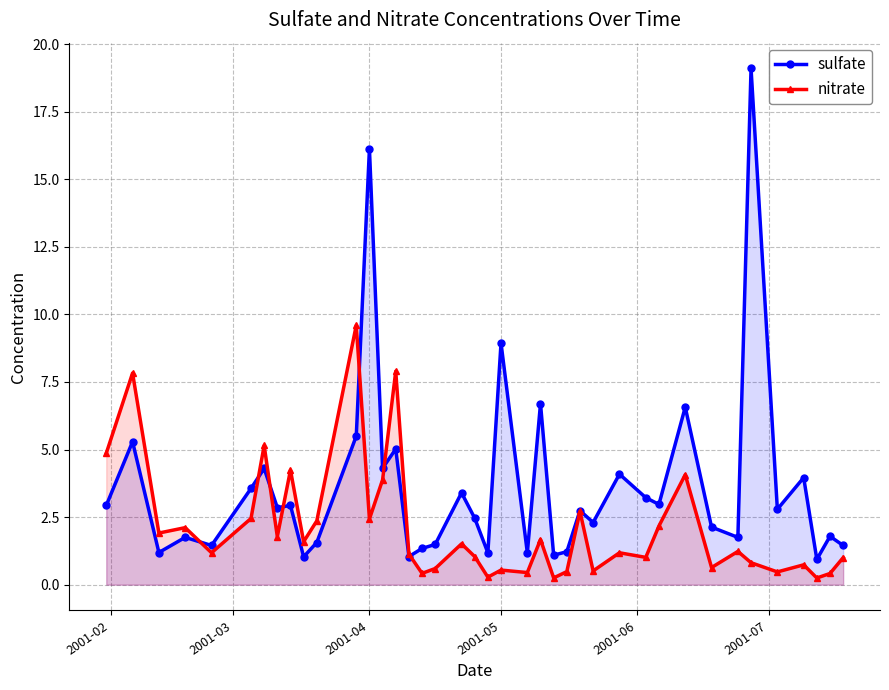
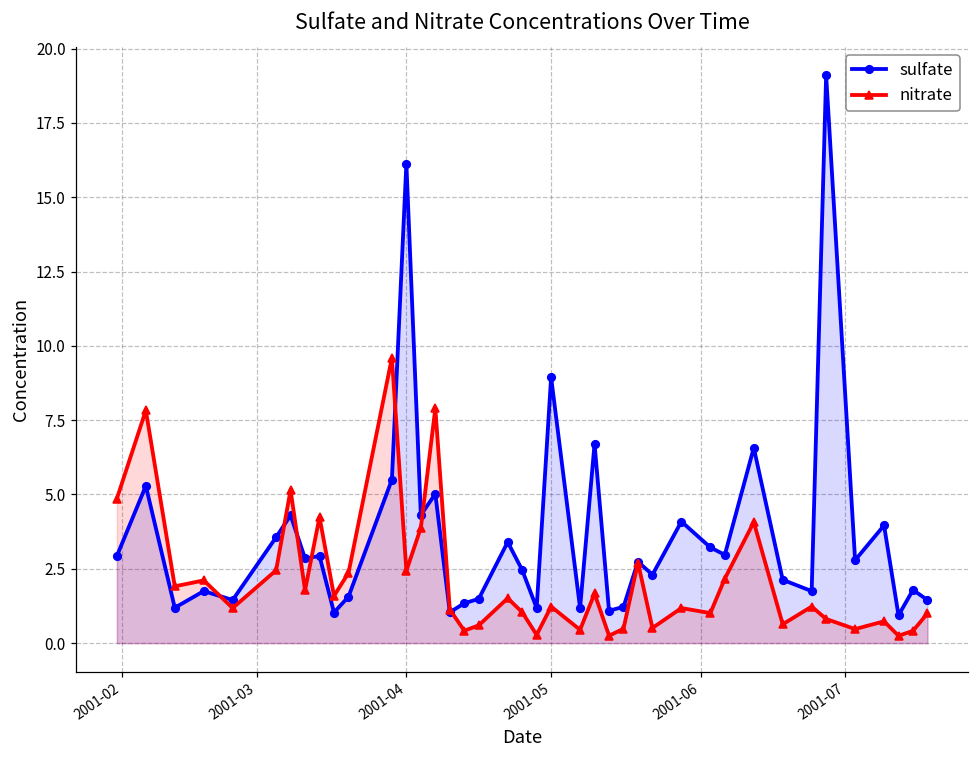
nitrate, 2001-05: 0.5 -> 1.2
